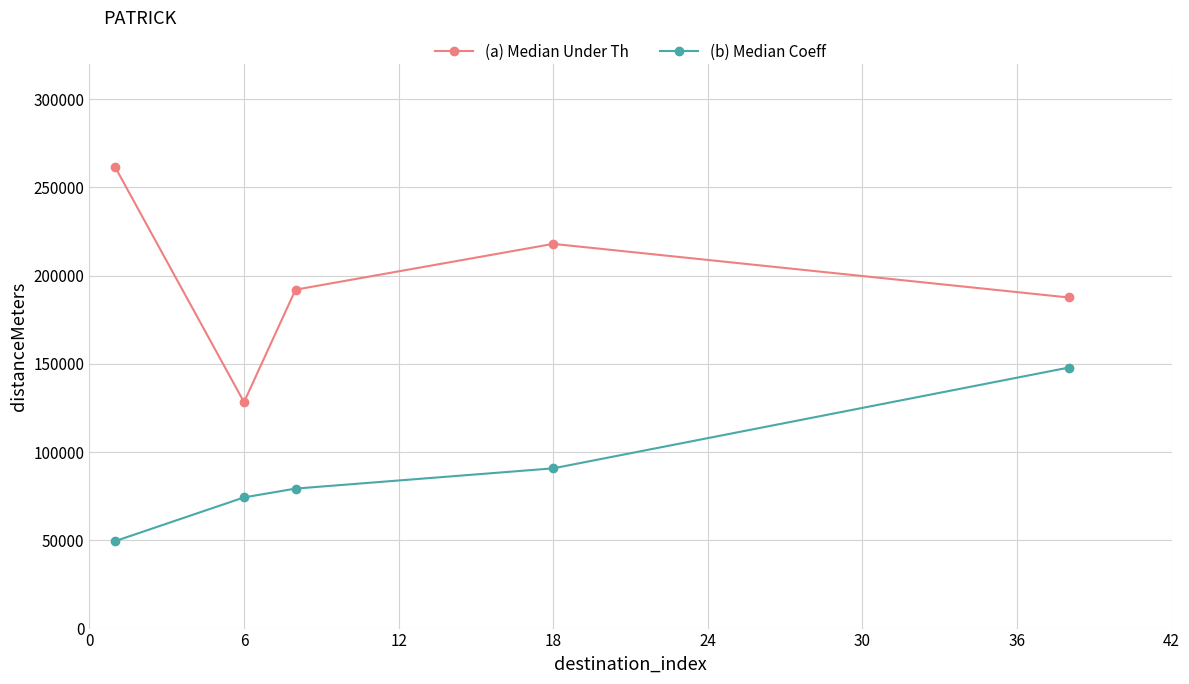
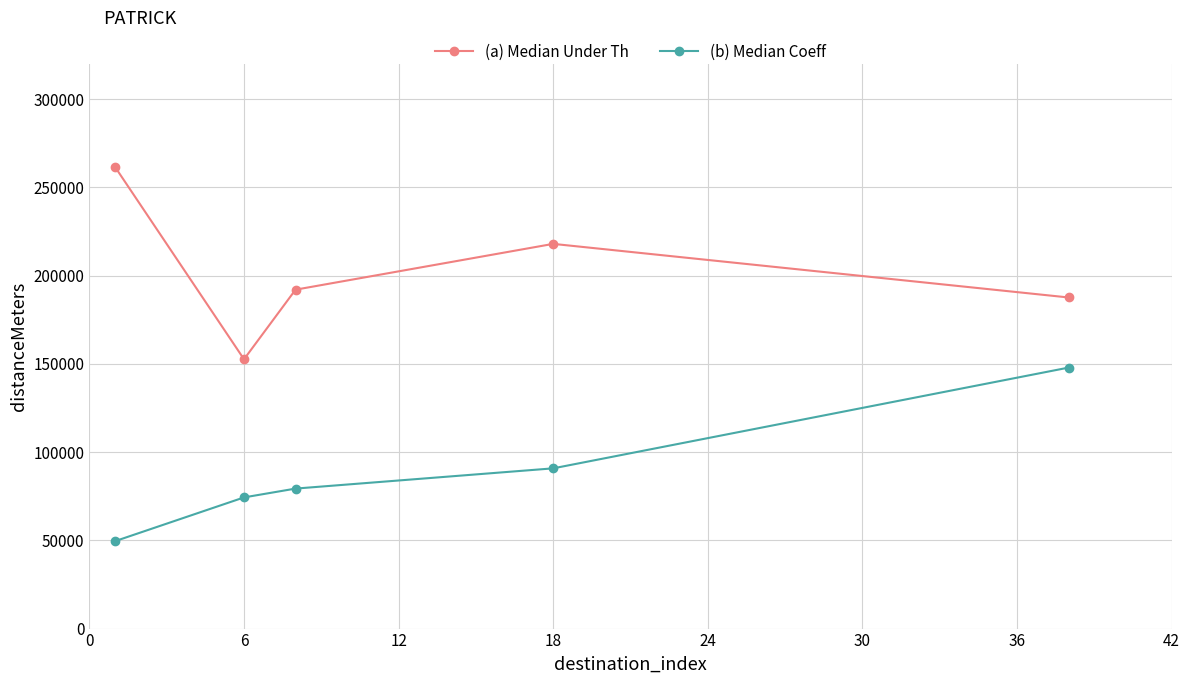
(a) Median Under Th, 6: 128000 -> 153000
